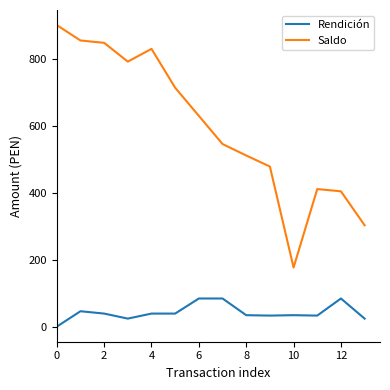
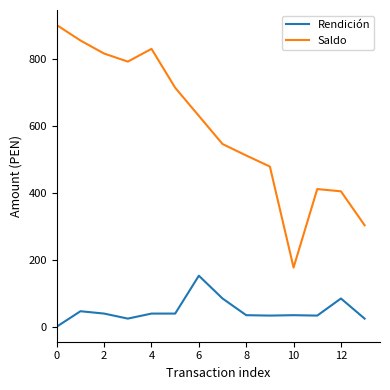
Saldo, 2: 850 -> 820
Rendición, 6: 80 -> 150
